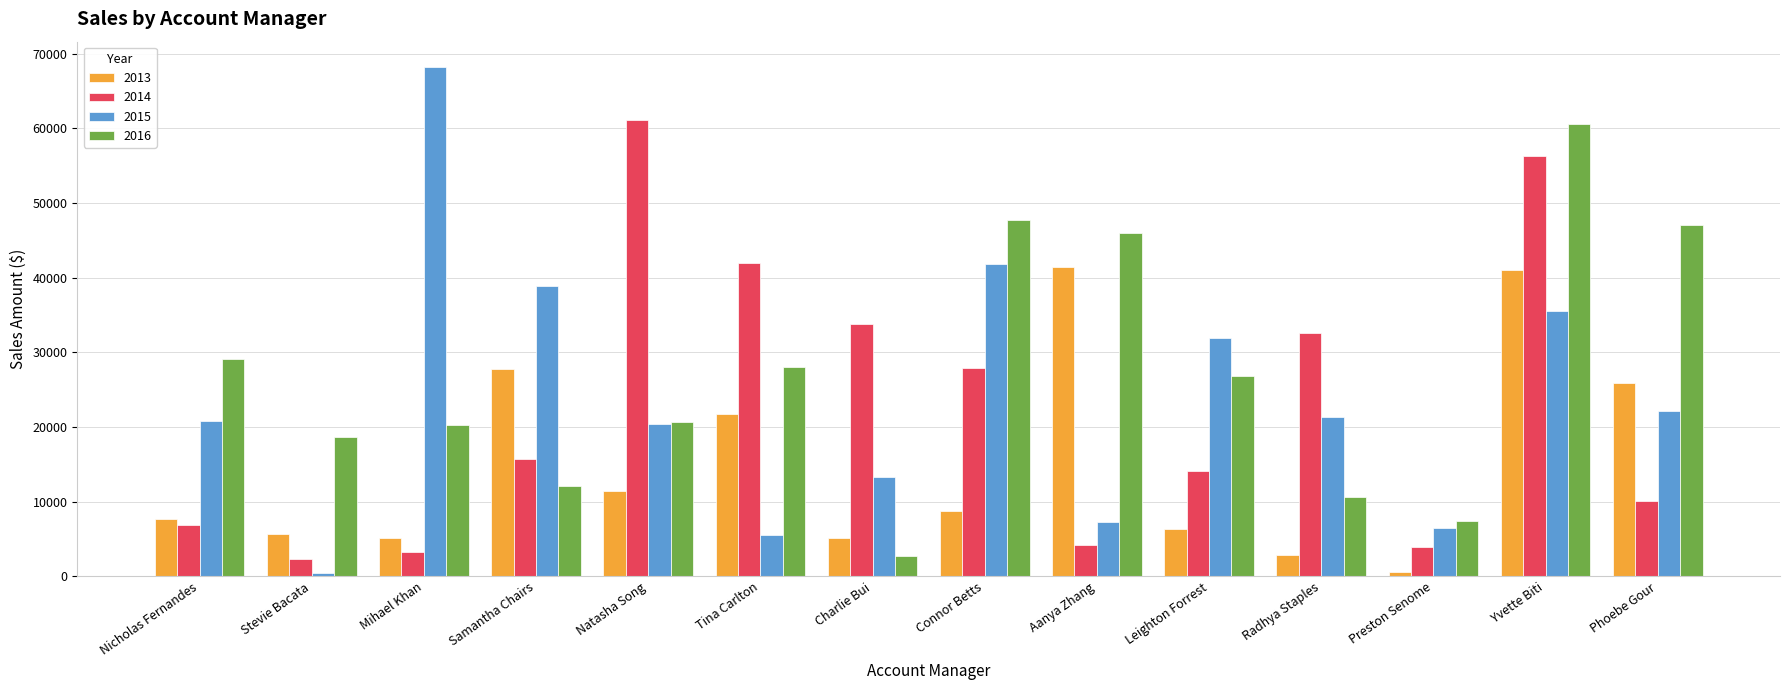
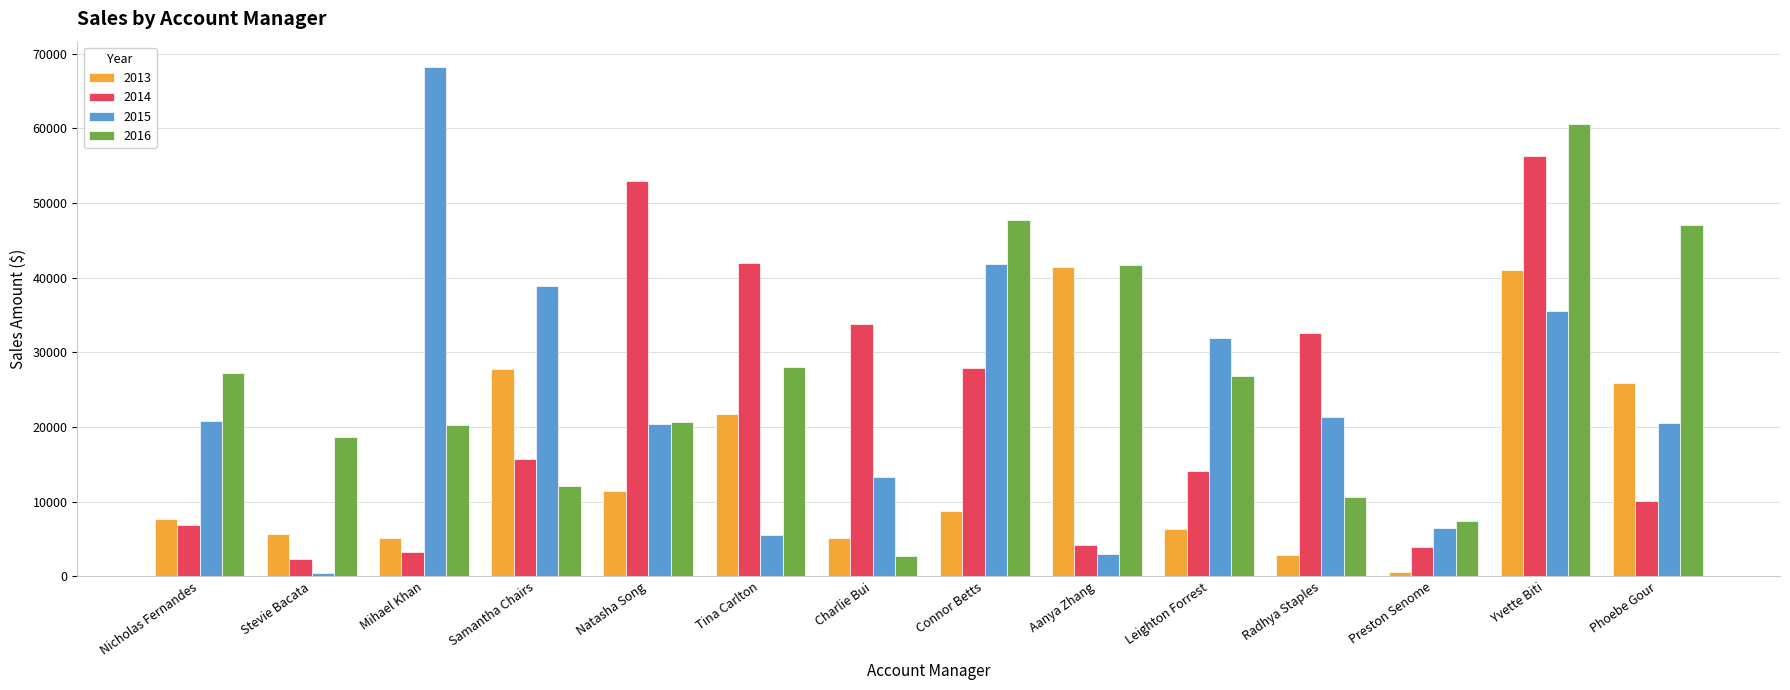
2016, Nicholas Fernandes: 29000 -> 27000
2014, Natasha Song: 61000 -> 53000
2015, Aanya Zhang: 7000 -> 3000
2016, Aanya Zhang: 46000 -> 42000
2015, Phoebe Gour: 22000 -> 21000
